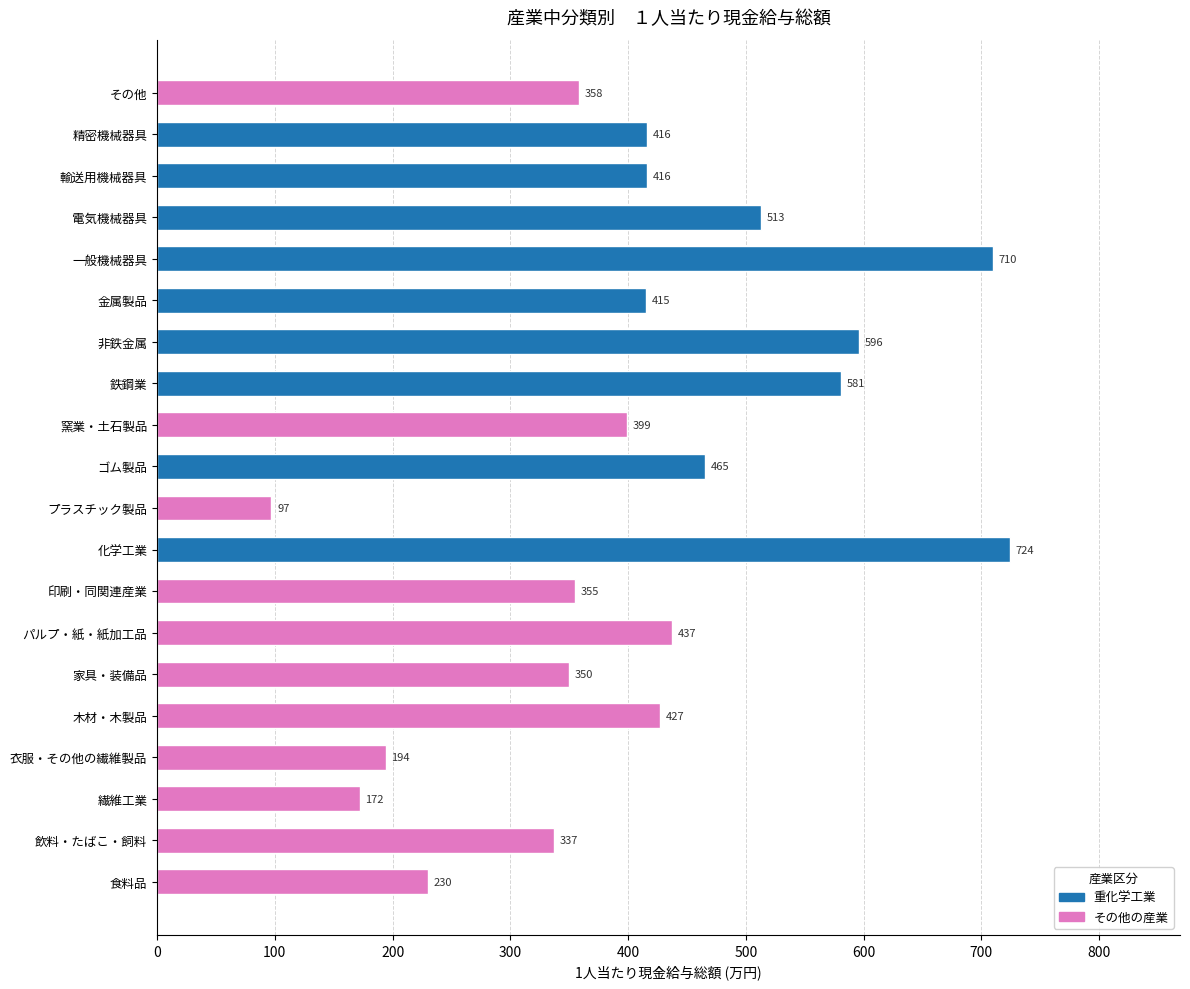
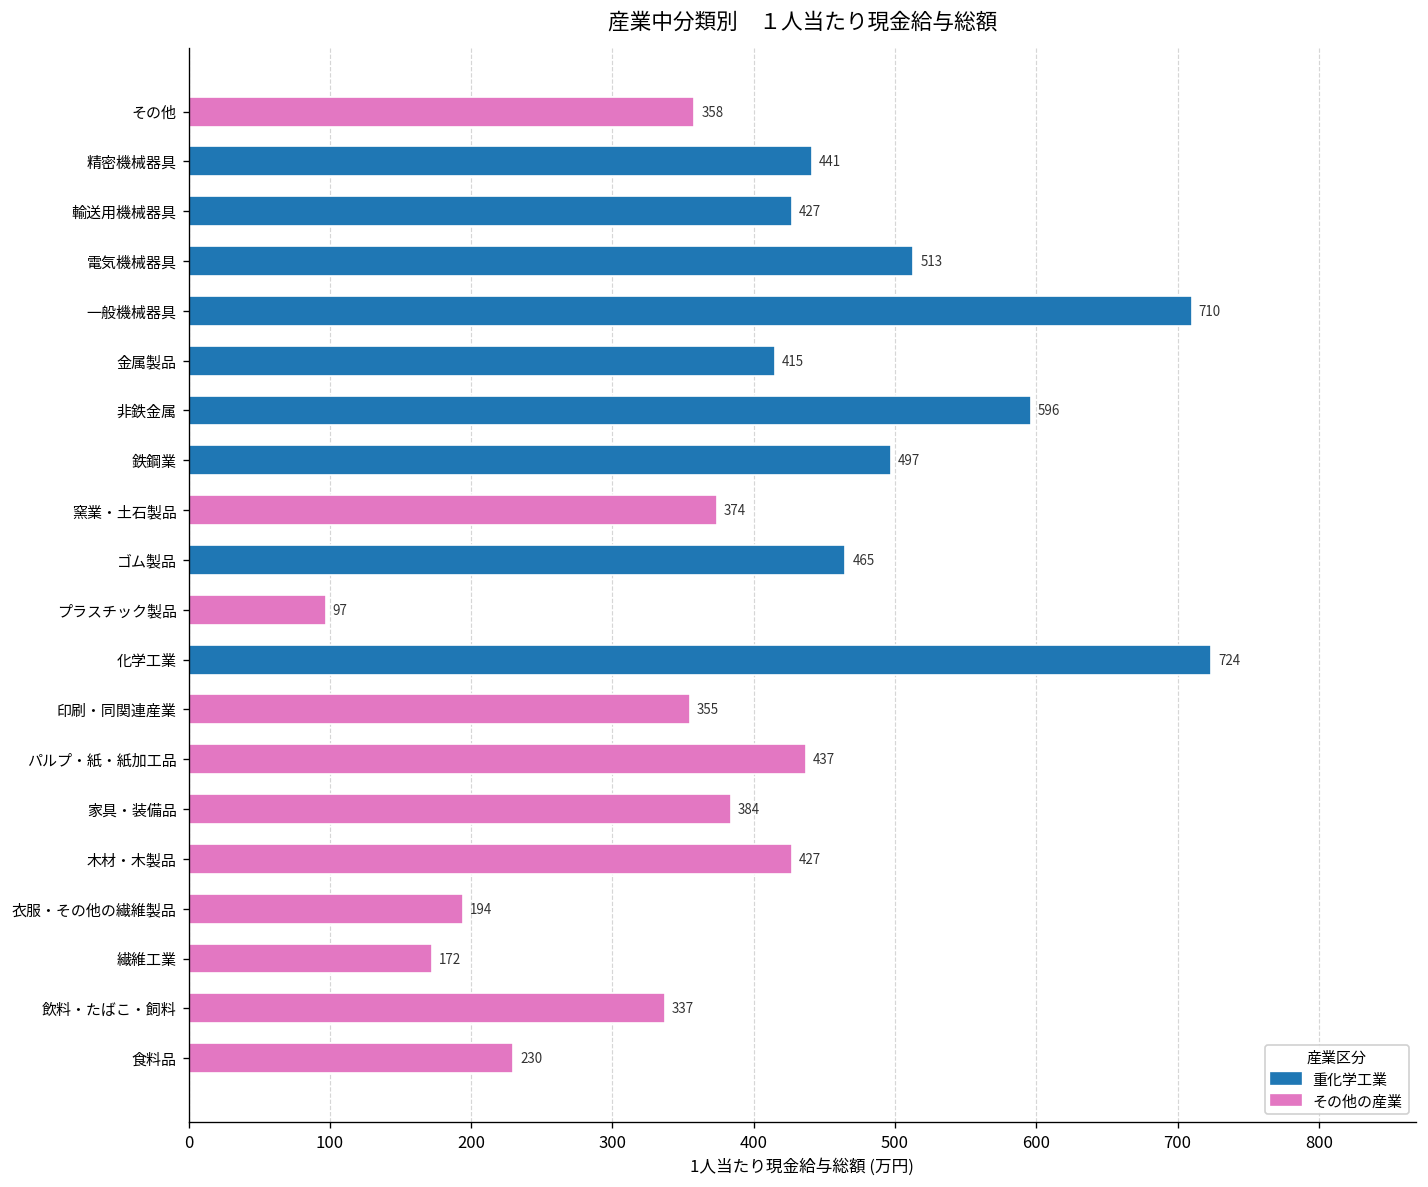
精密機械器具: 416 -> 441
輸送用機械器具: 416 -> 427
鉄鋼業: 581 -> 497
窯業・土石製品: 399 -> 374
家具・装備品: 350 -> 384
